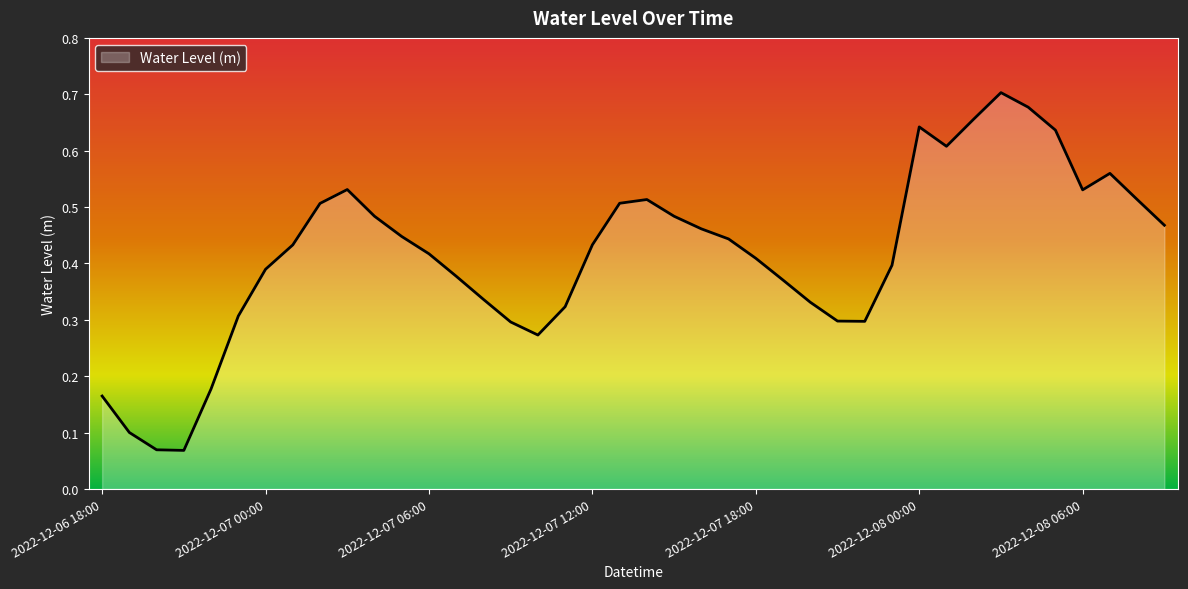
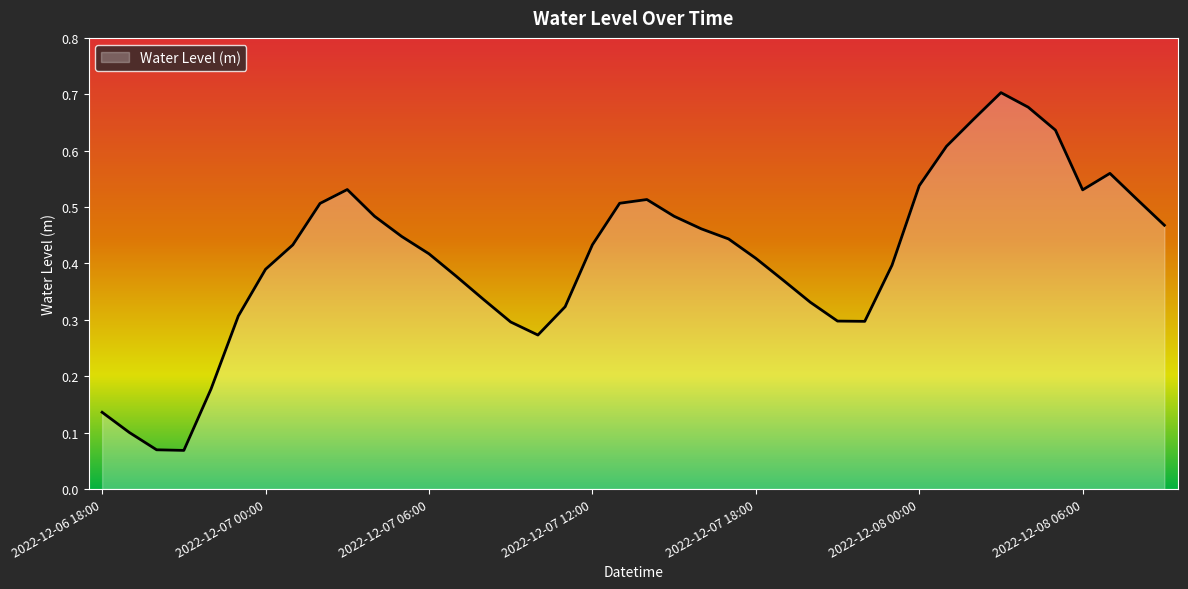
2022-12-06 18:00: 0.16 -> 0.14
2022-12-08 00:00: 0.64 -> 0.54
